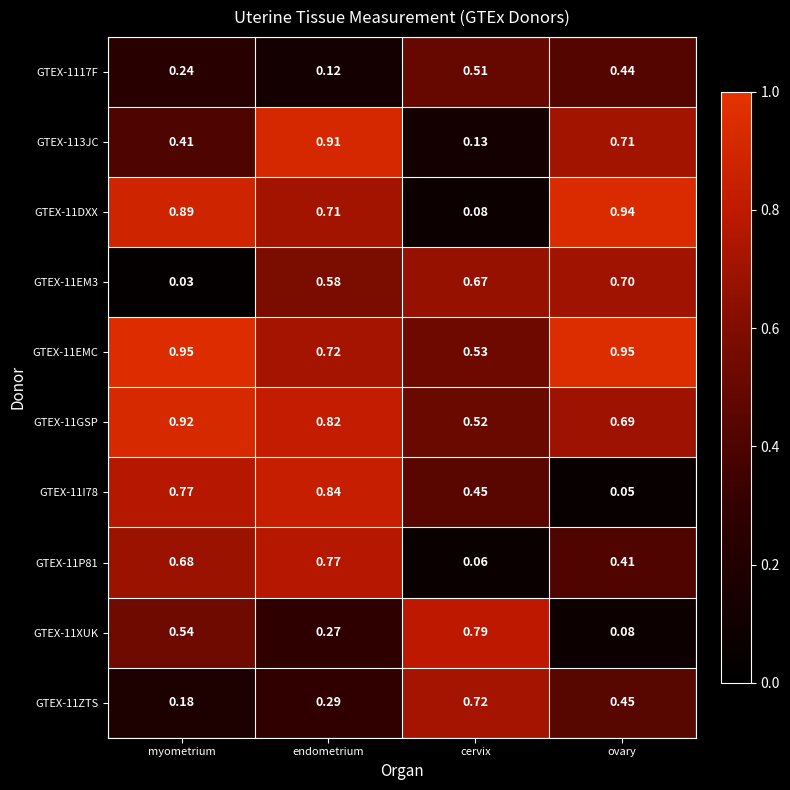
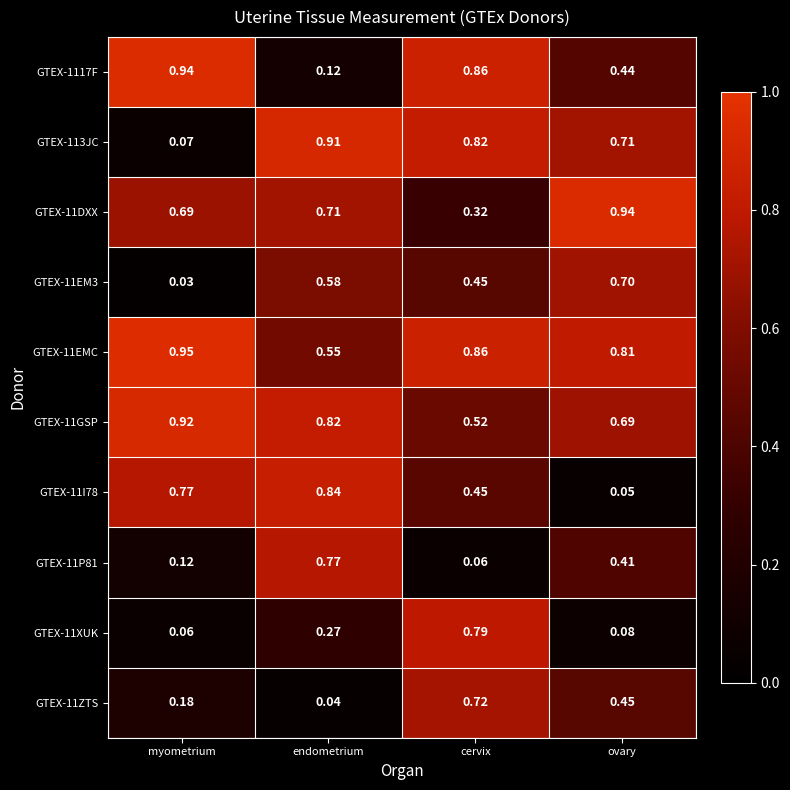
GTEX-1117F, myometrium: 0.24 -> 0.94
GTEX-1117F, cervix: 0.51 -> 0.86
GTEX-113JC, myometrium: 0.41 -> 0.07
GTEX-113JC, cervix: 0.13 -> 0.82
GTEX-11DXX, myometrium: 0.89 -> 0.69
GTEX-11DXX, cervix: 0.08 -> 0.32
GTEX-11EM3, cervix: 0.67 -> 0.45
GTEX-11EMC, endometrium: 0.72 -> 0.55
GTEX-11EMC, cervix: 0.53 -> 0.86
GTEX-11EMC, ovary: 0.95 -> 0.81
GTEX-11P81, myometrium: 0.68 -> 0.12
GTEX-11XUK, myometrium: 0.54 -> 0.06
GTEX-11ZTS, endometrium: 0.29 -> 0.04
